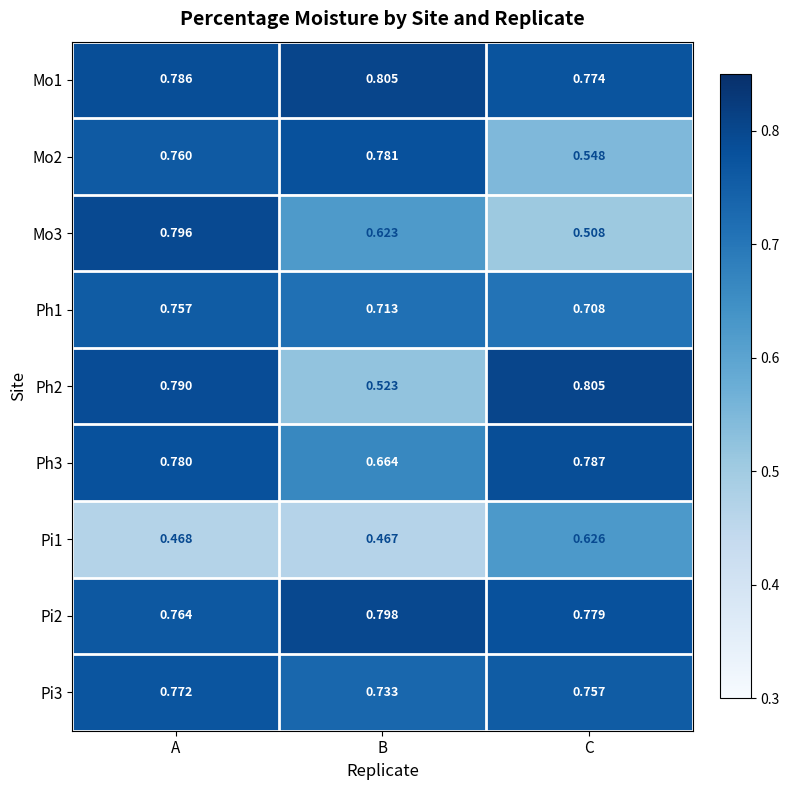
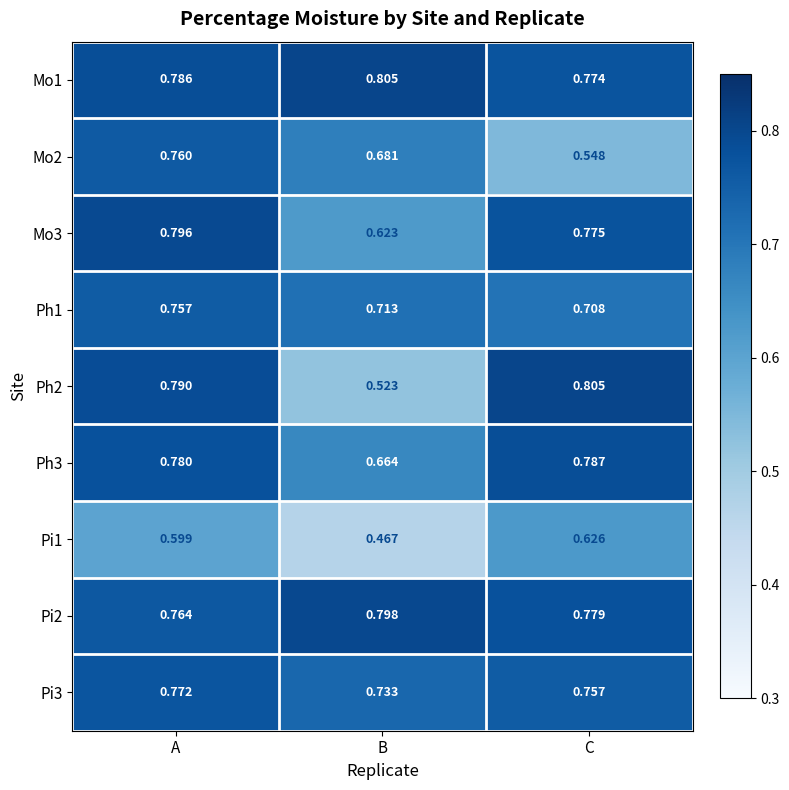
Mo2, B: 0.781 -> 0.681
Mo3, C: 0.508 -> 0.775
Pi1, A: 0.468 -> 0.599
